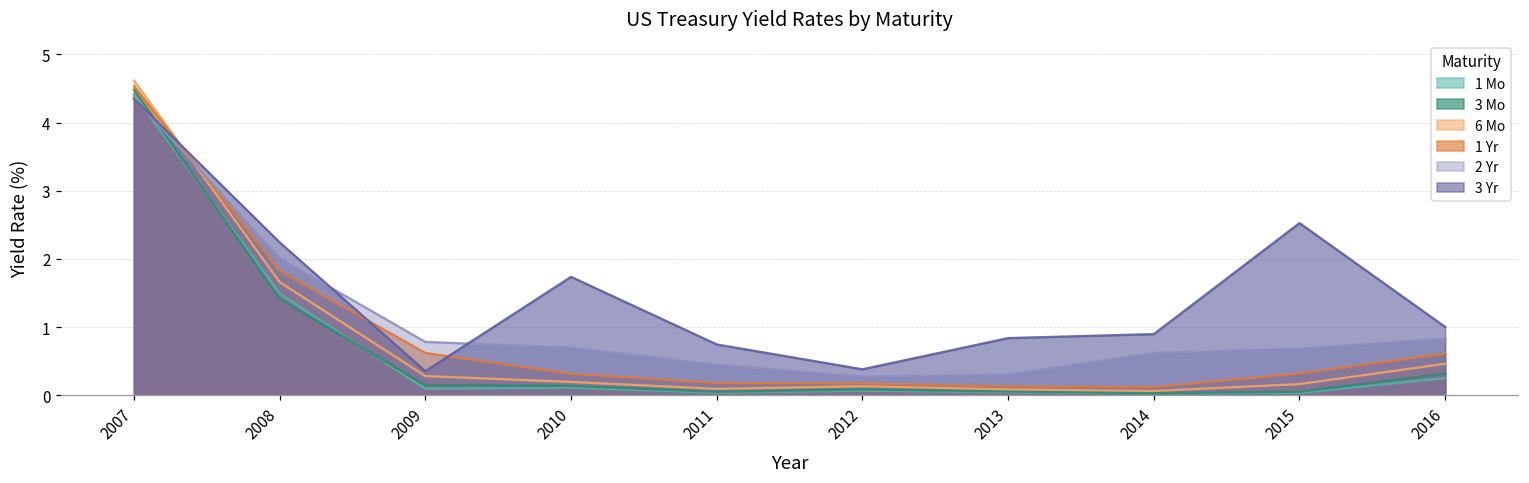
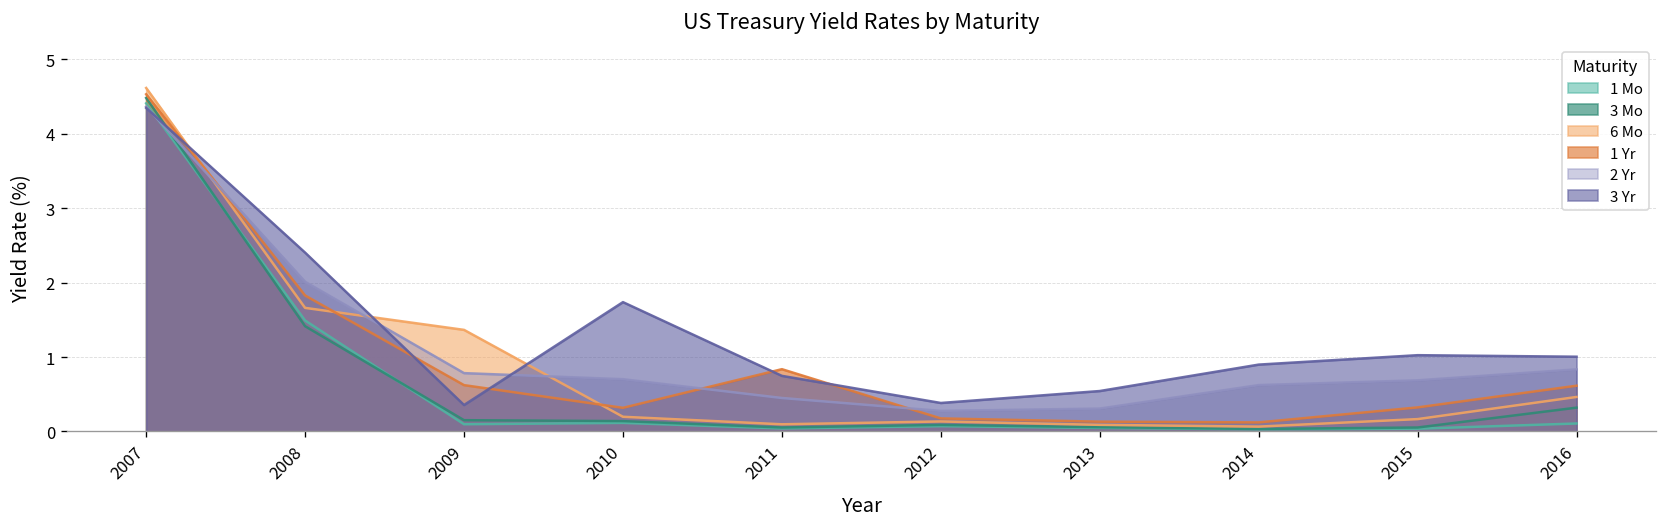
3 Yr, 2008: 2.2 -> 2.4
6 Mo, 2009: 0.3 -> 1.4
1 Yr, 2011: 0.2 -> 0.8
3 Yr, 2013: 0.8 -> 0.5
3 Yr, 2015: 2.5 -> 1.0
1 Mo, 2016: 0.3 -> 0.1
